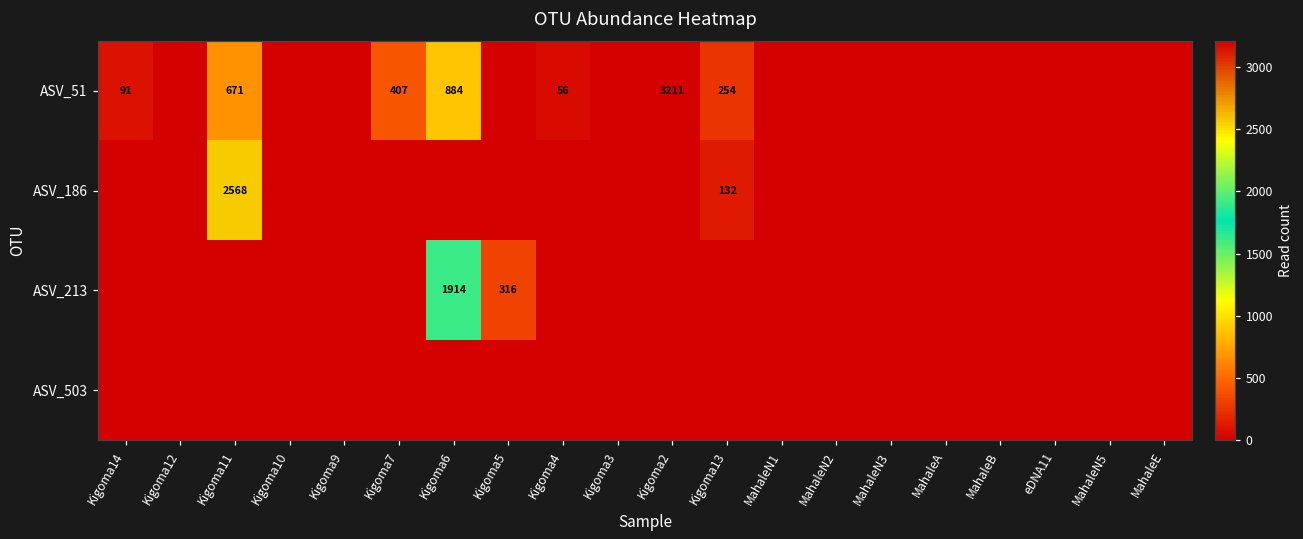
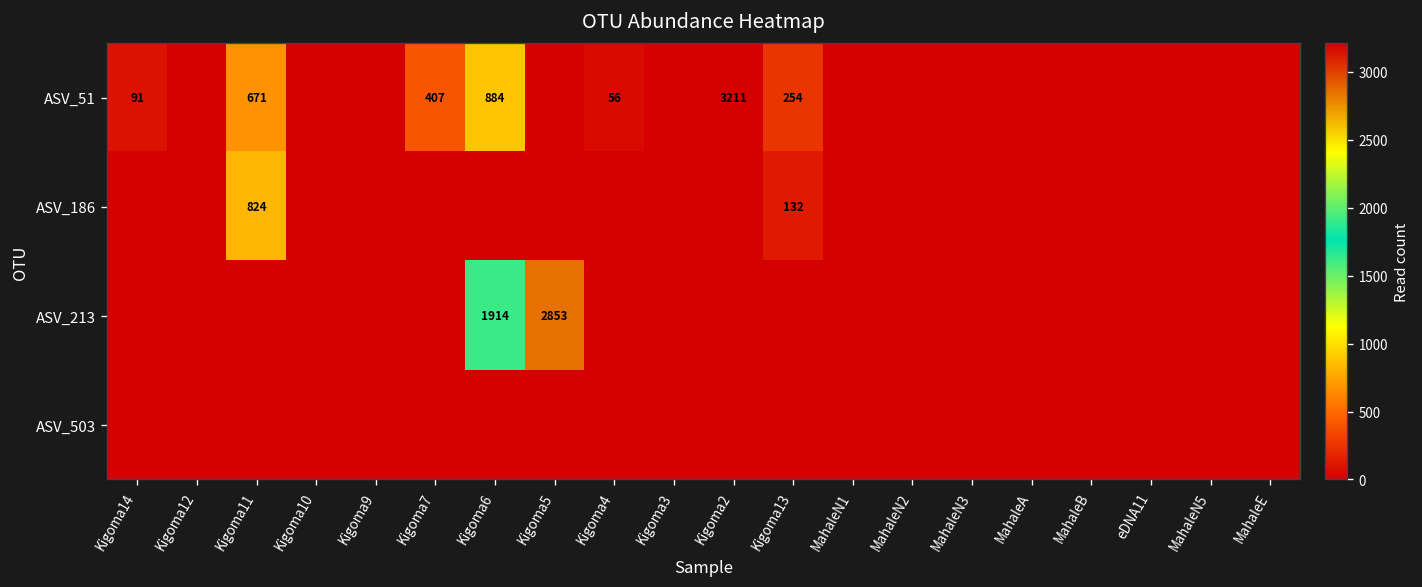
ASV_186, Kigoma11: 2568 -> 824
ASV_213, Kigoma5: 316 -> 2853
